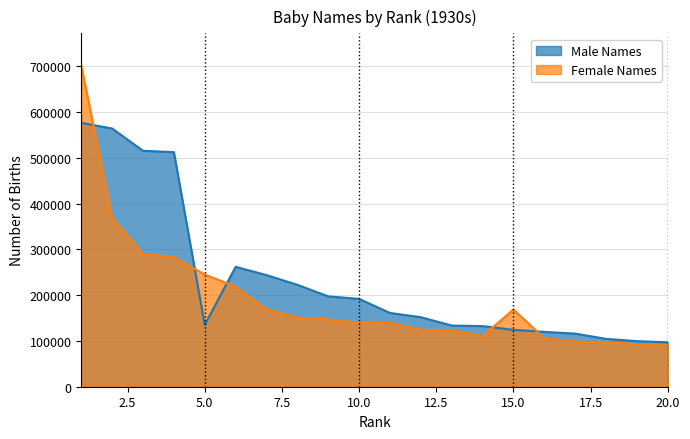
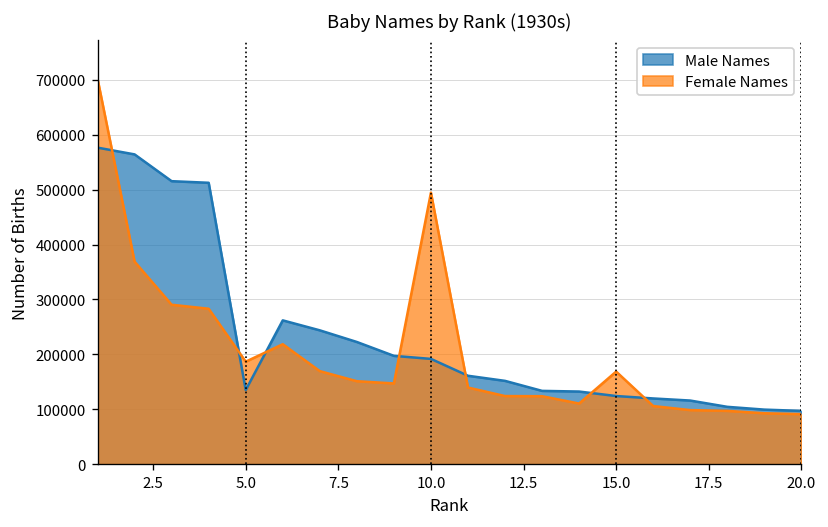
Female Names, 5.0: 250000 -> 190000
Female Names, 10.0: 140000 -> 490000
